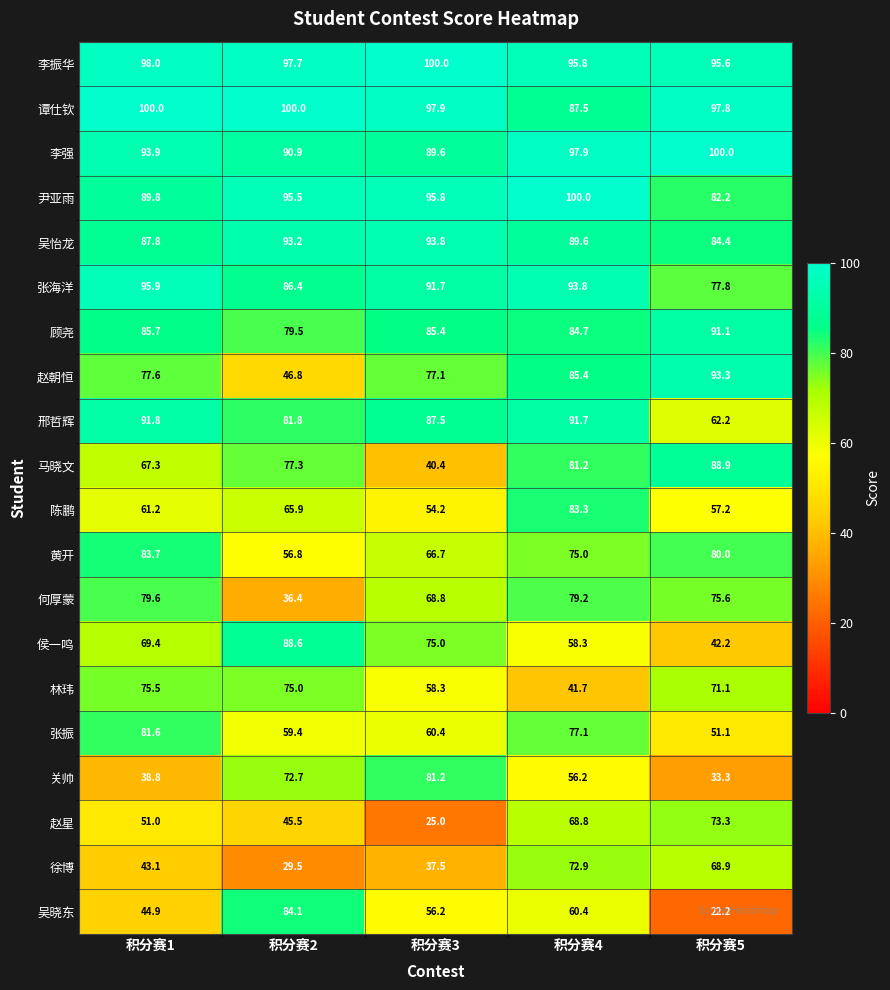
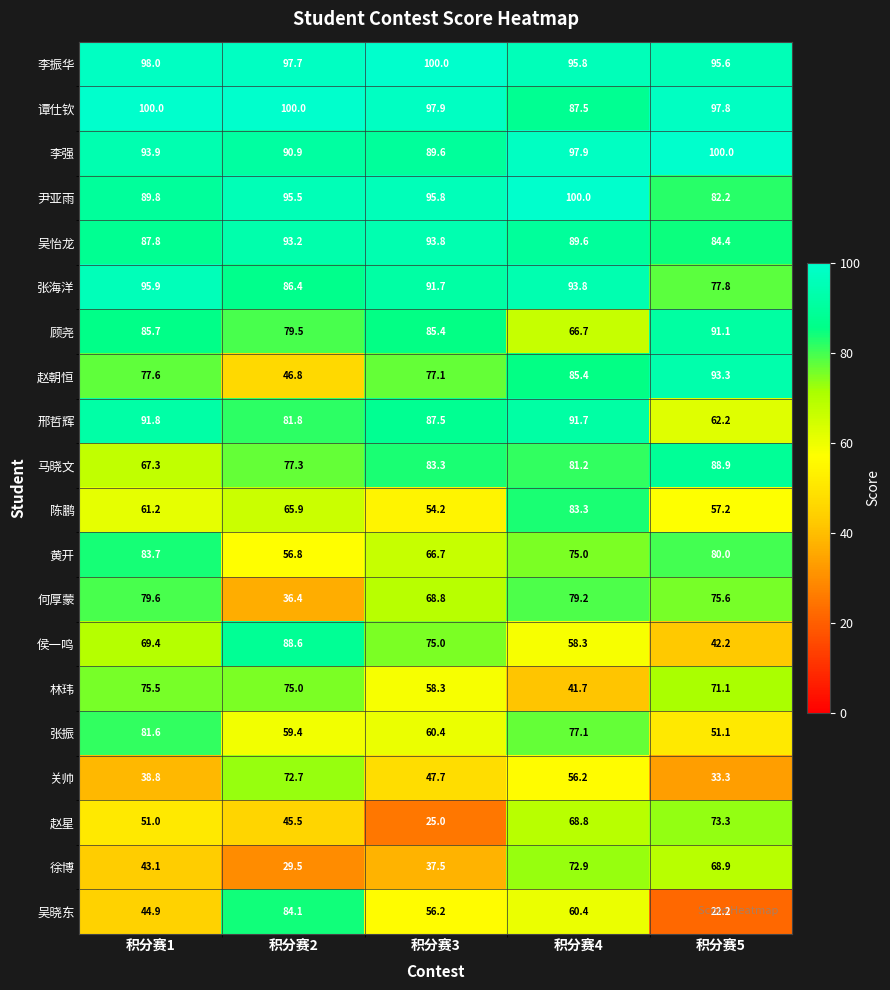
顾尧, 积分赛4: 84.7 -> 66.7
马晓文, 积分赛3: 40.4 -> 83.3
关帅, 积分赛3: 81.2 -> 47.7
